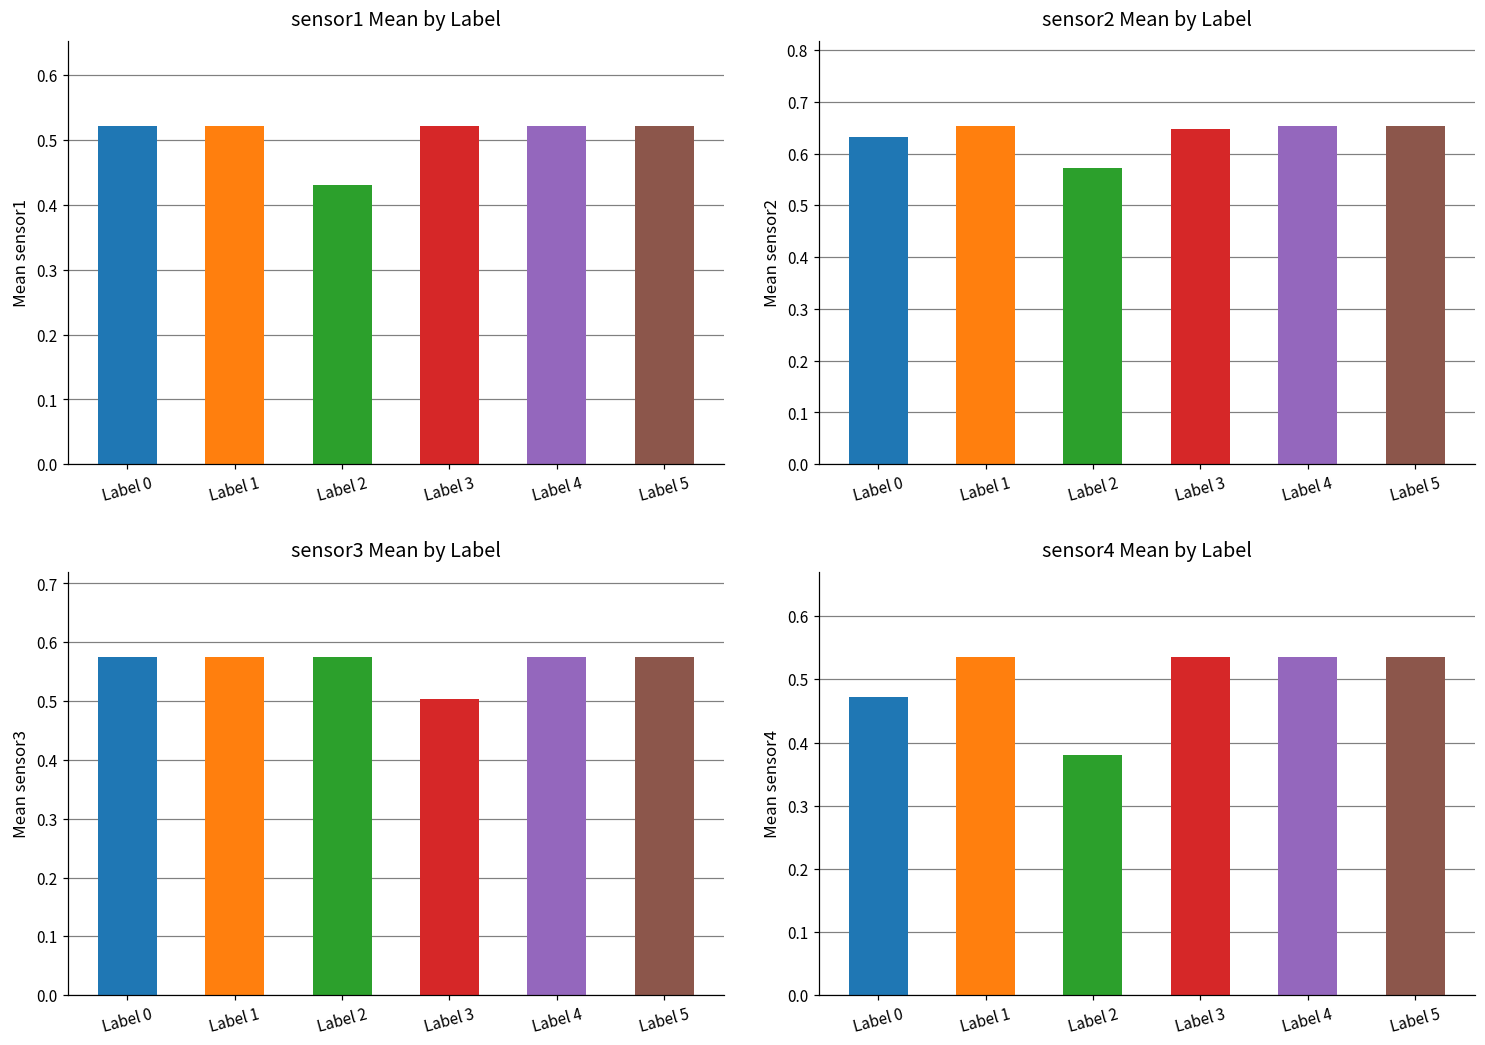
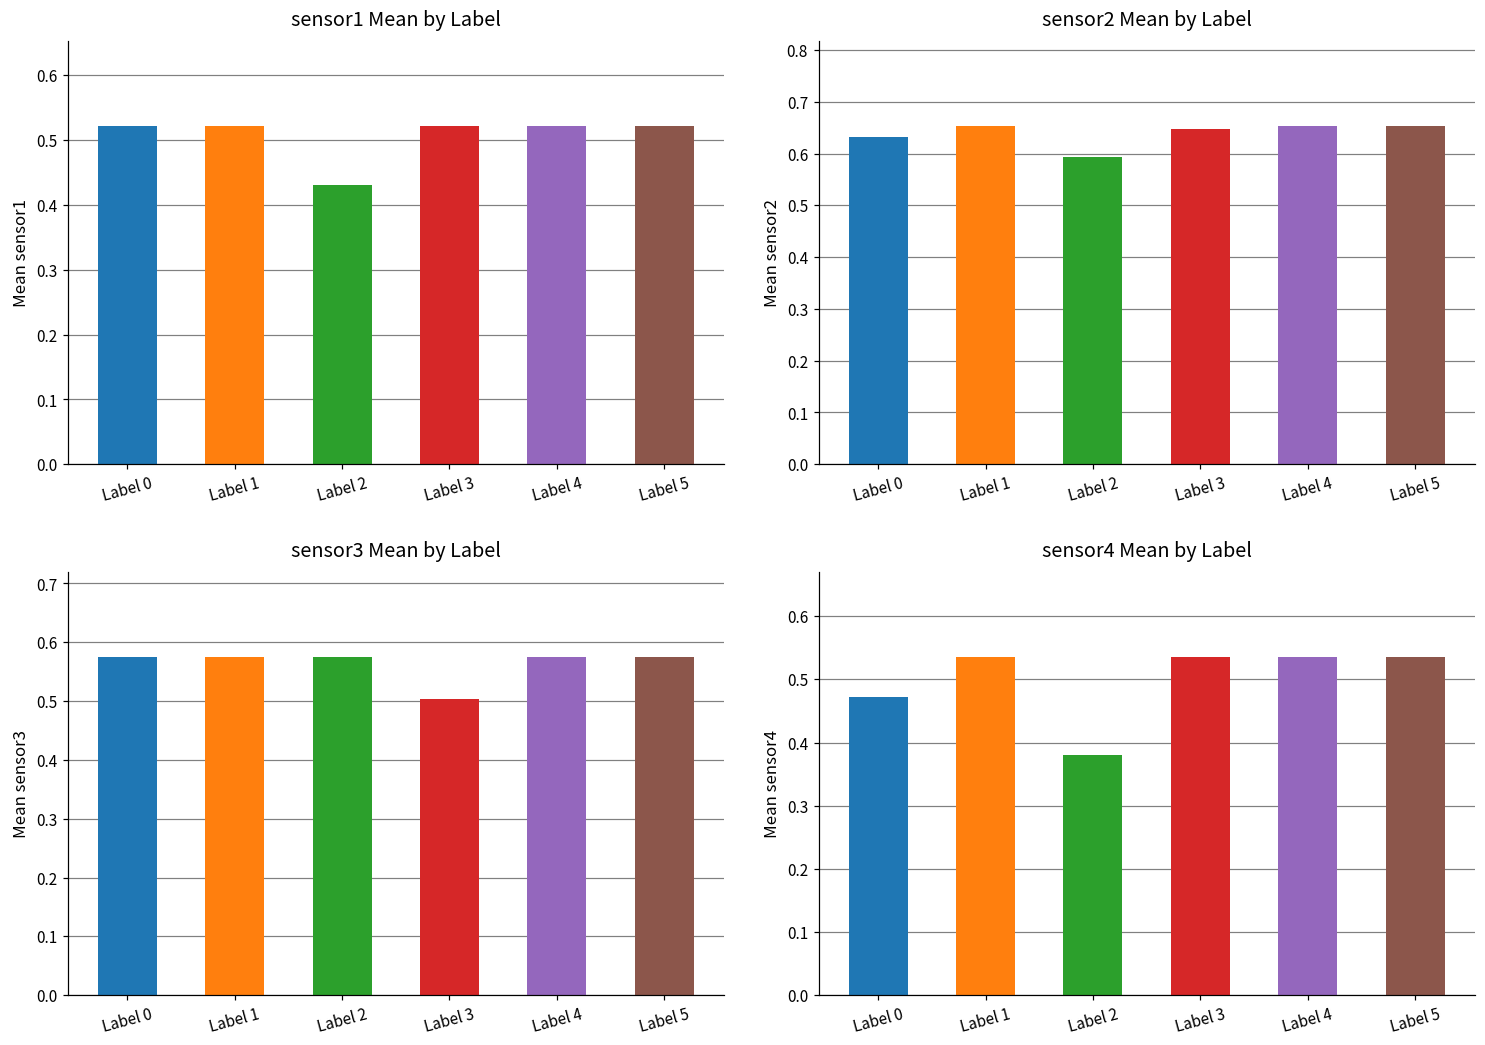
sensor2 Mean by Label, Label 2: 0.57 -> 0.59
